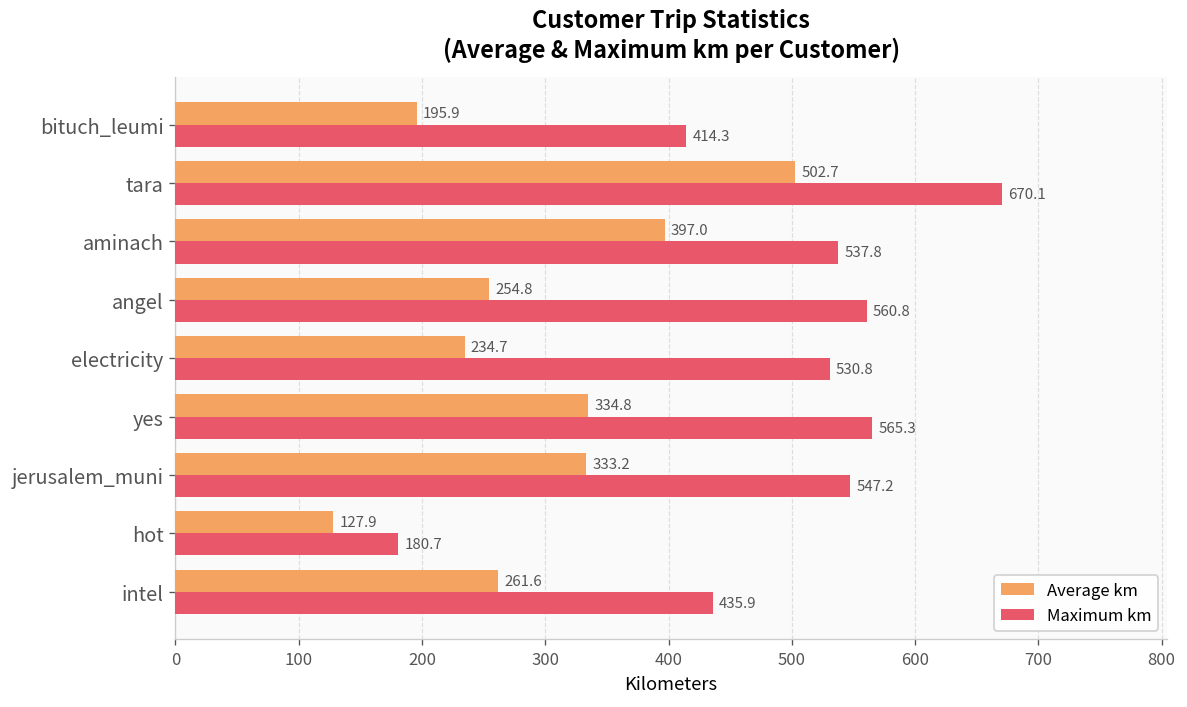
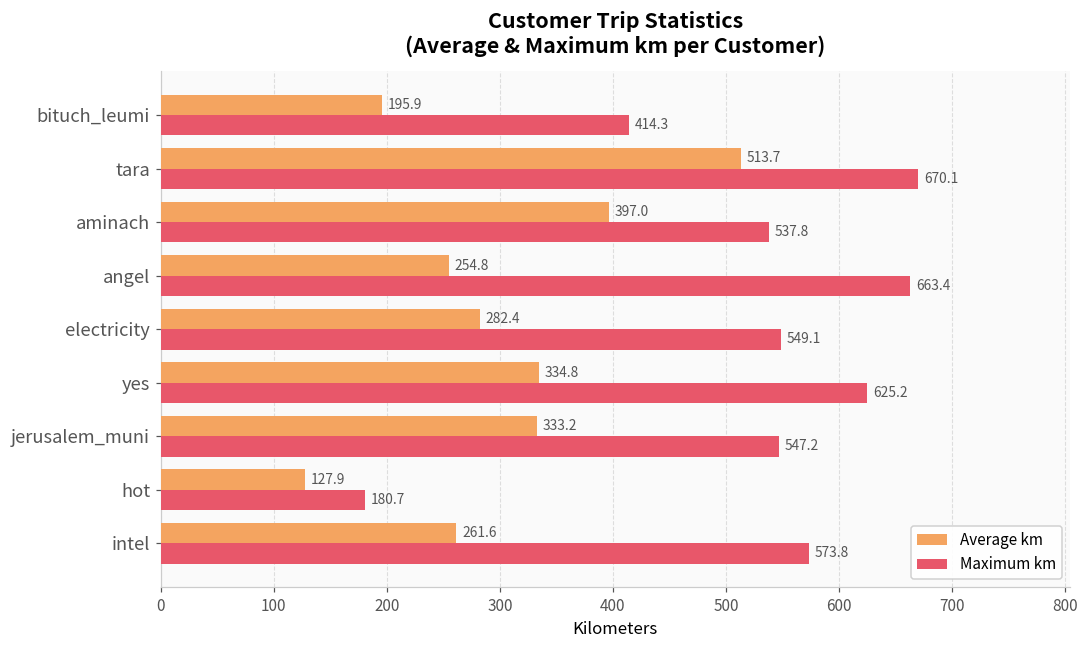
Average km, tara: 502.7 -> 513.7
Maximum km, angel: 560.8 -> 663.4
Average km, electricity: 234.7 -> 282.4
Maximum km, electricity: 530.8 -> 549.1
Maximum km, yes: 565.3 -> 625.2
Maximum km, intel: 435.9 -> 573.8
